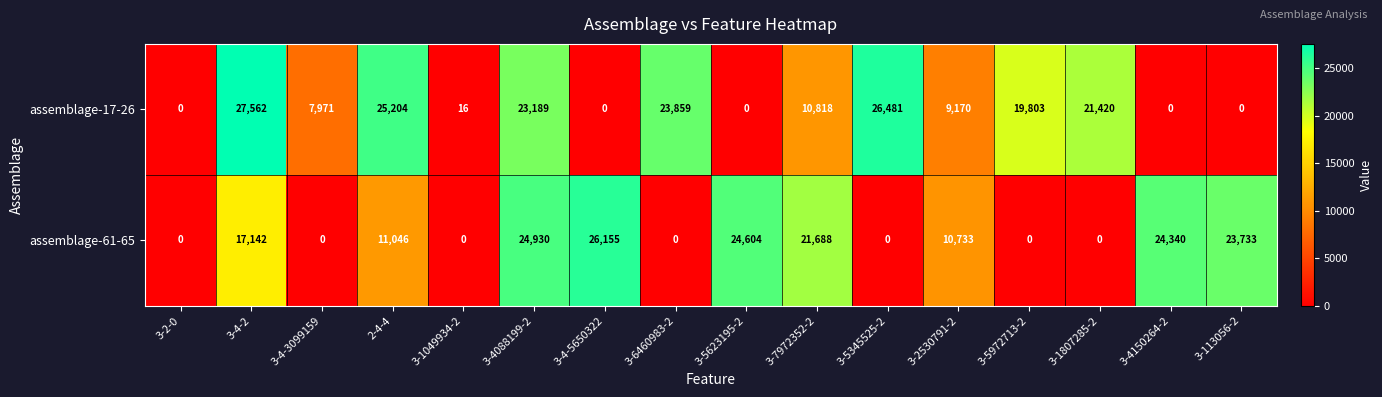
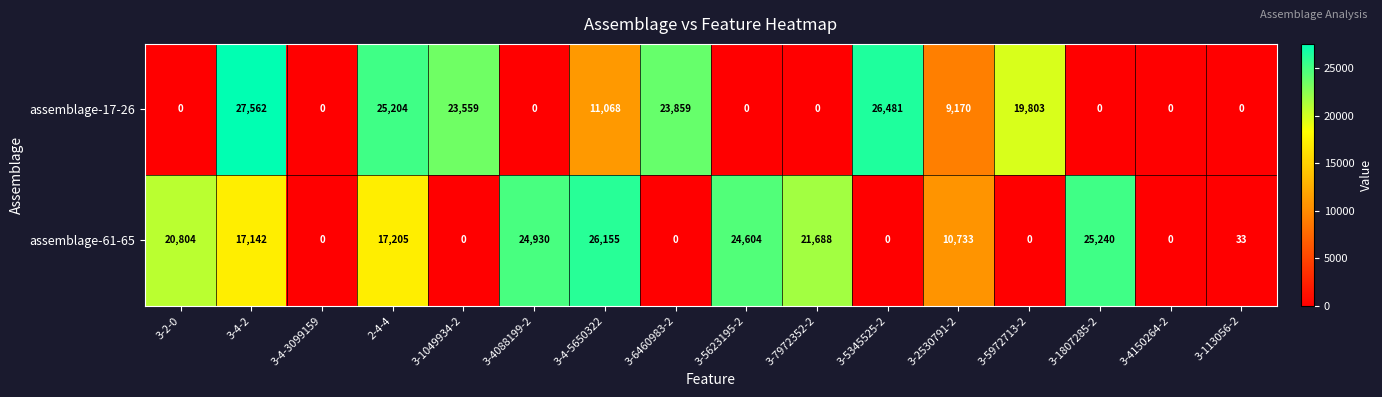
assemblage-17-26, 3-4-3099159: 7,971 -> 0
assemblage-17-26, 3-1049934-2: 16 -> 23,559
assemblage-17-26, 3-4088199-2: 23,189 -> 0
assemblage-17-26, 3-4-5650322: 0 -> 11,068
assemblage-17-26, 3-7972352-2: 10,818 -> 0
assemblage-17-26, 3-1807285-2: 21,420 -> 0
assemblage-61-65, 3-2-0: 0 -> 20,804
assemblage-61-65, 2-4-4: 11,046 -> 17,205
assemblage-61-65, 3-1807285-2: 0 -> 25,240
assemblage-61-65, 3-4150264-2: 24,340 -> 0
assemblage-61-65, 3-113056-2: 23,733 -> 33
